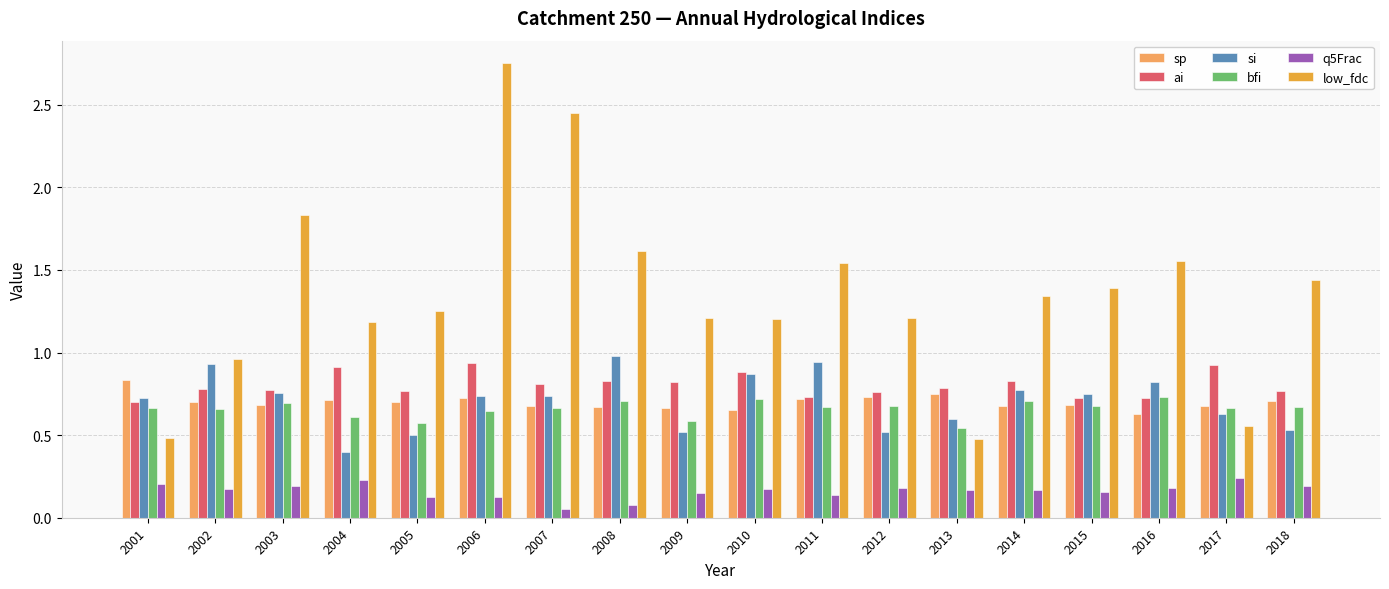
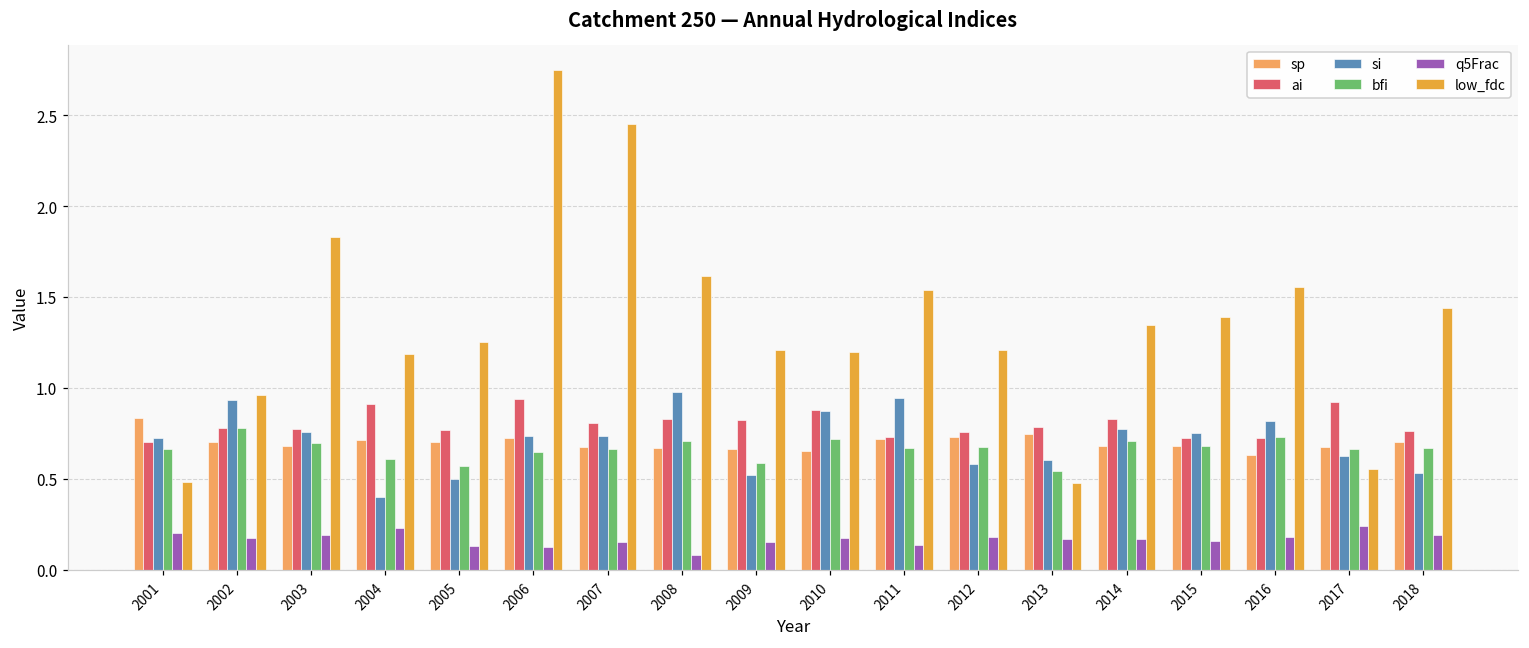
bfi, 2002: 0.66 -> 0.78
q5Frac, 2007: 0.05 -> 0.15
si, 2012: 0.52 -> 0.58
